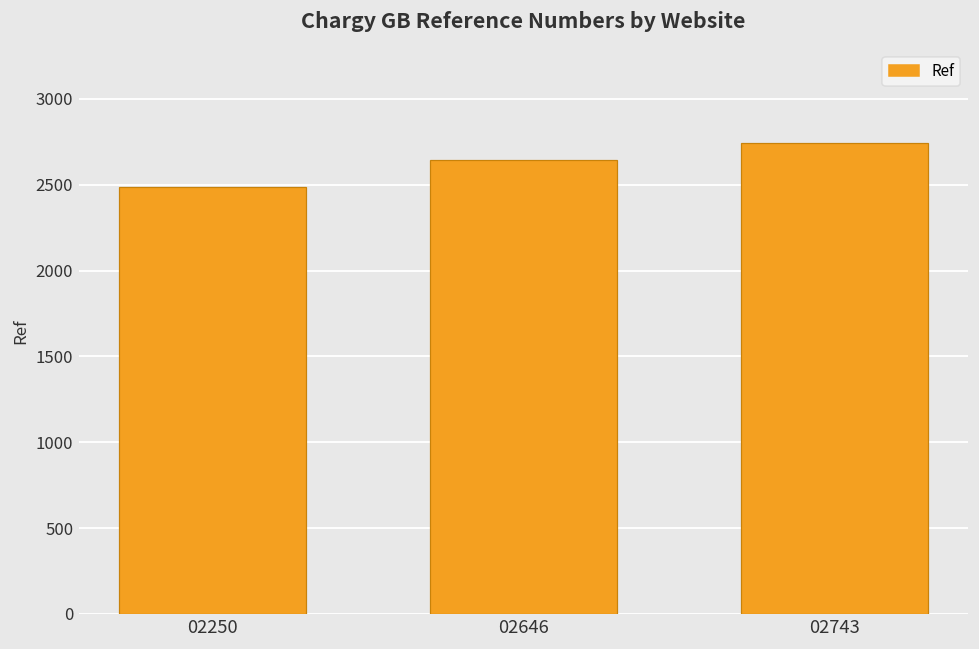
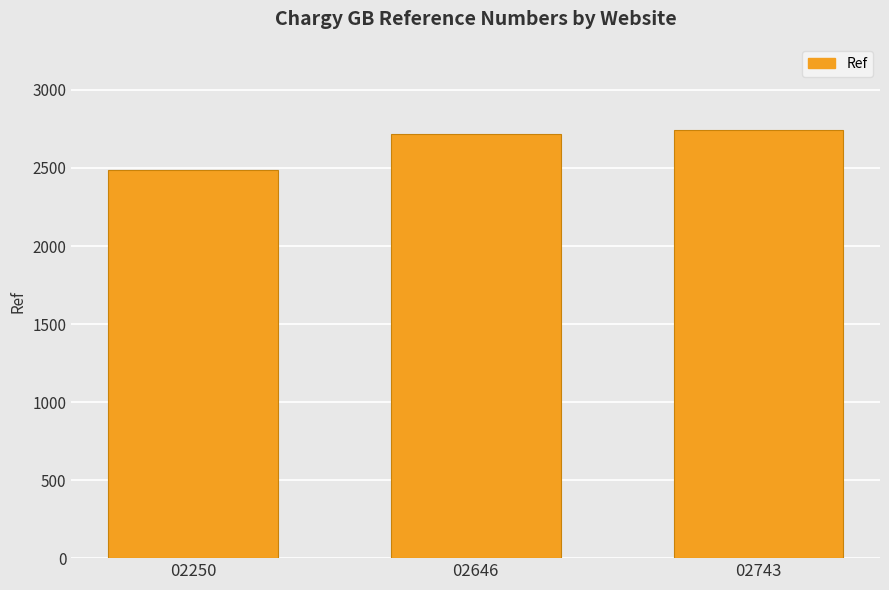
02646: 2650 -> 2720
